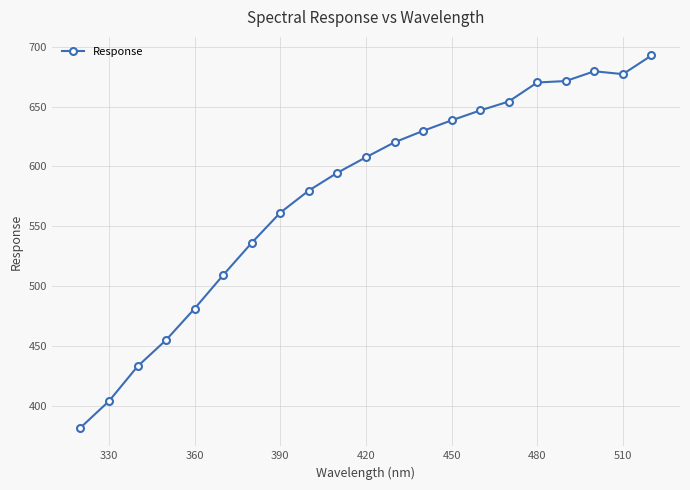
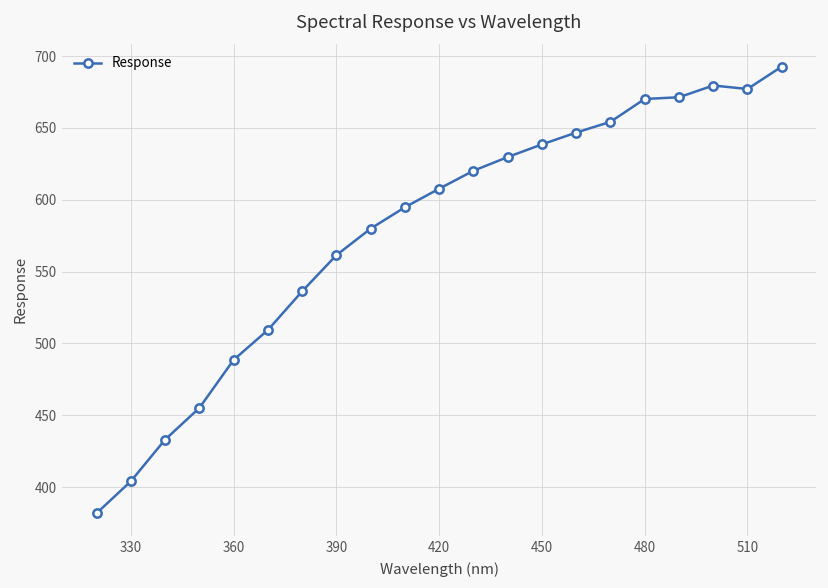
360: 481 -> 489
